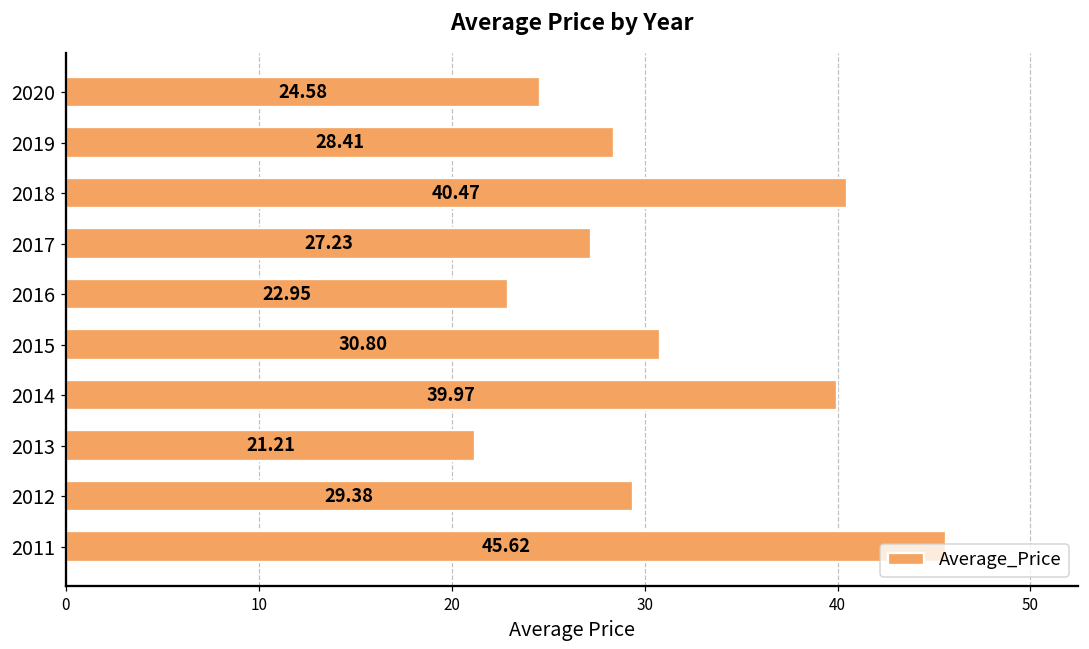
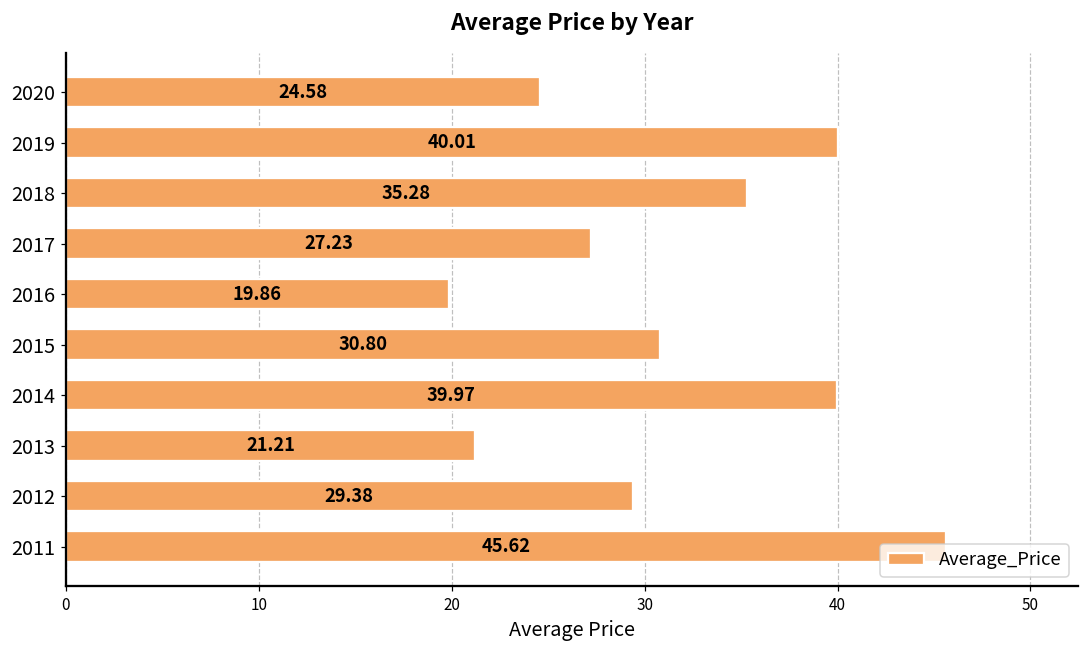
2019: 28.41 -> 40.01
2018: 40.47 -> 35.28
2016: 22.95 -> 19.86
